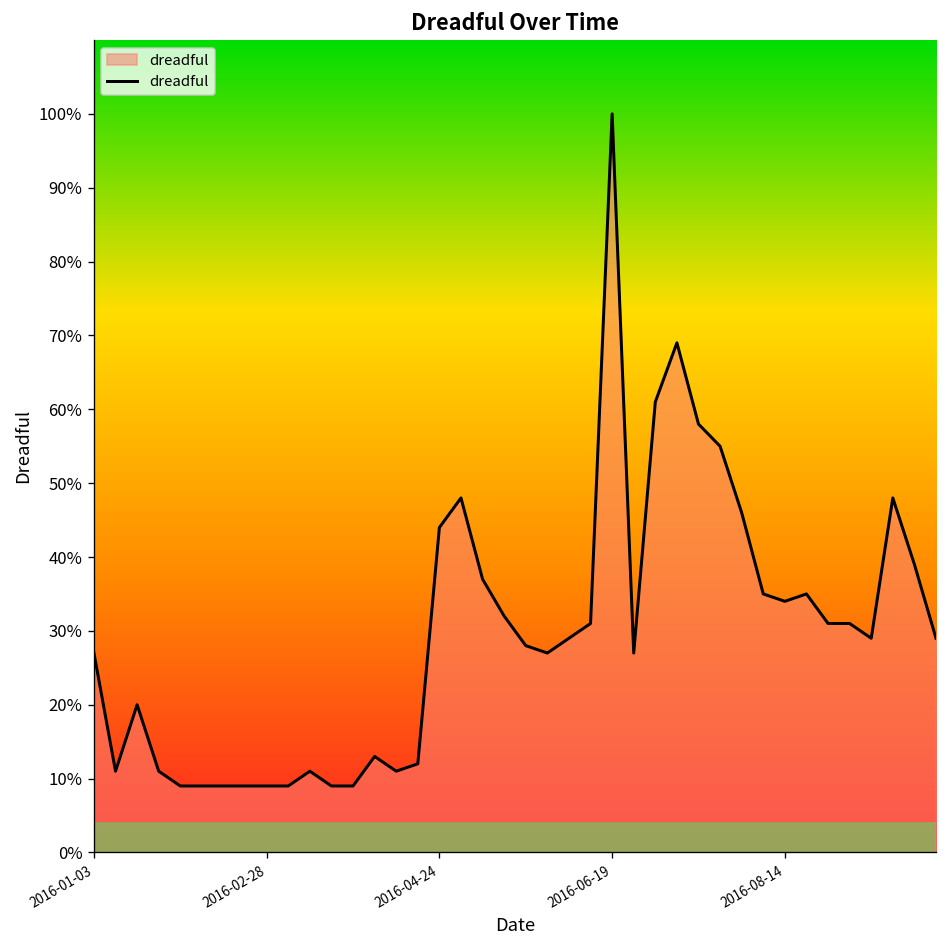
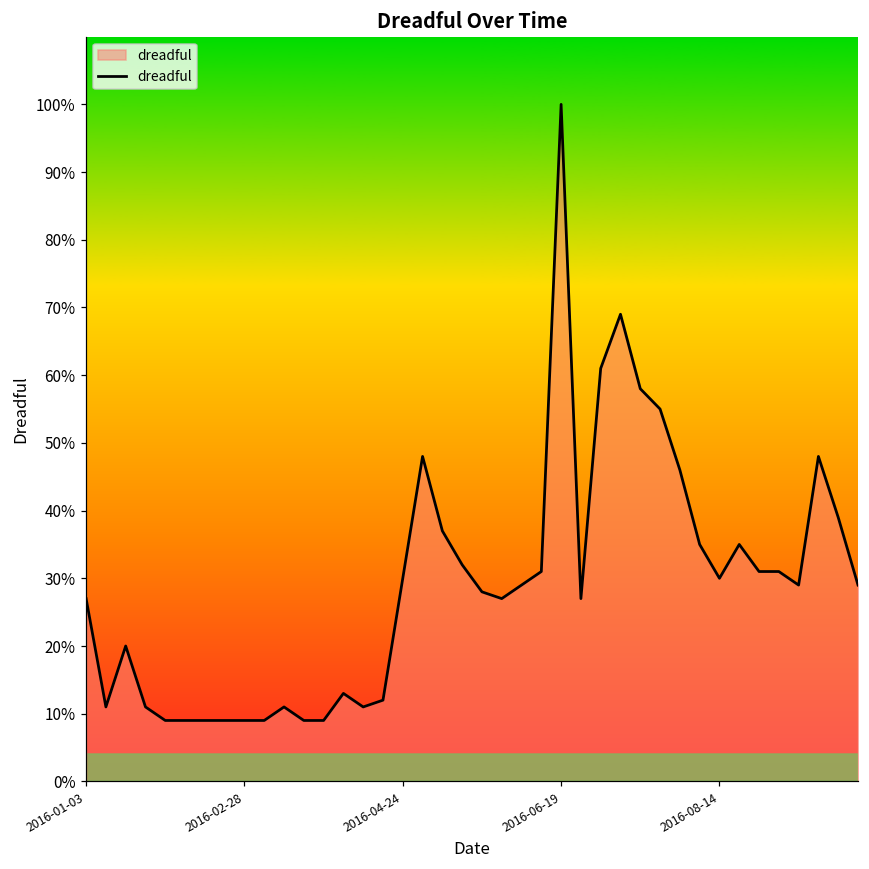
2016-04-24: 44% -> 30%
2016-08-14: 34% -> 30%
